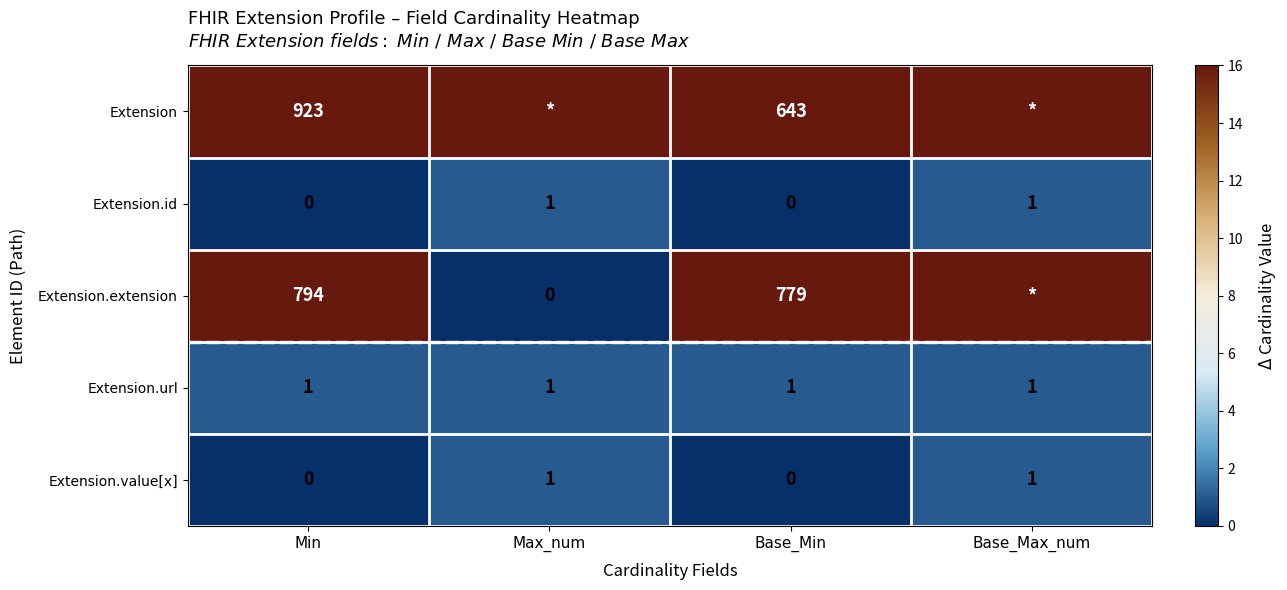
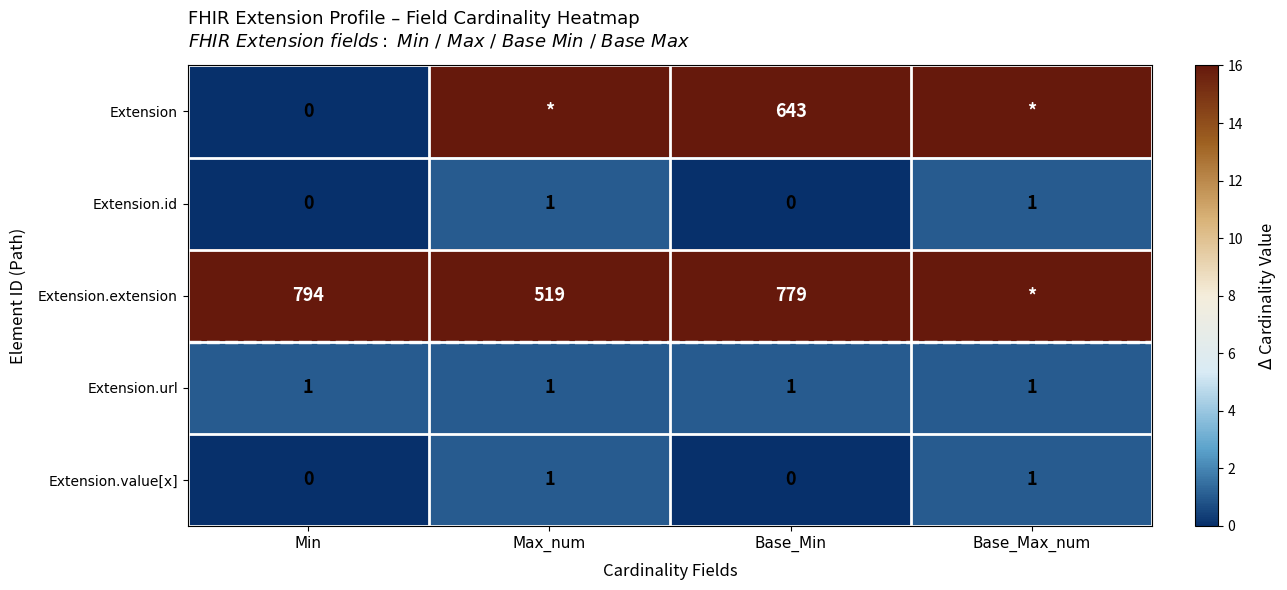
Extension, Min: 923 -> 0
Extension.extension, Max_num: 0 -> 519
